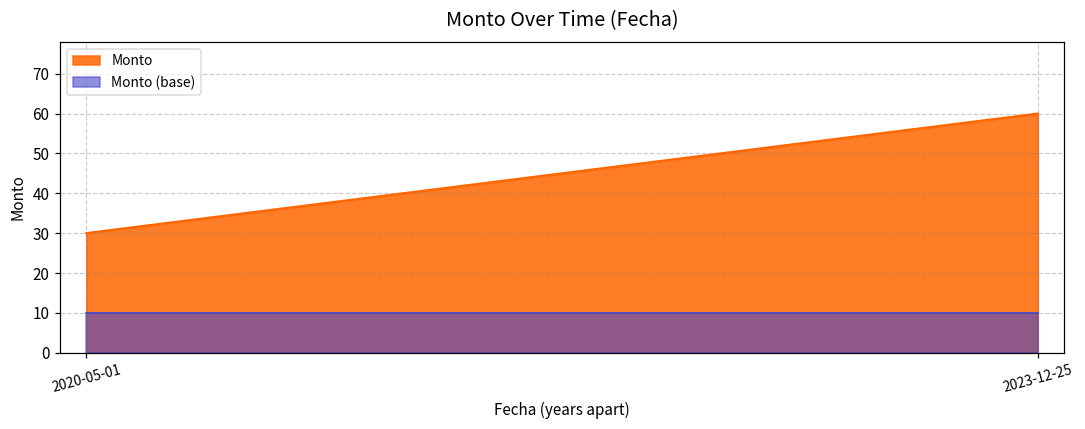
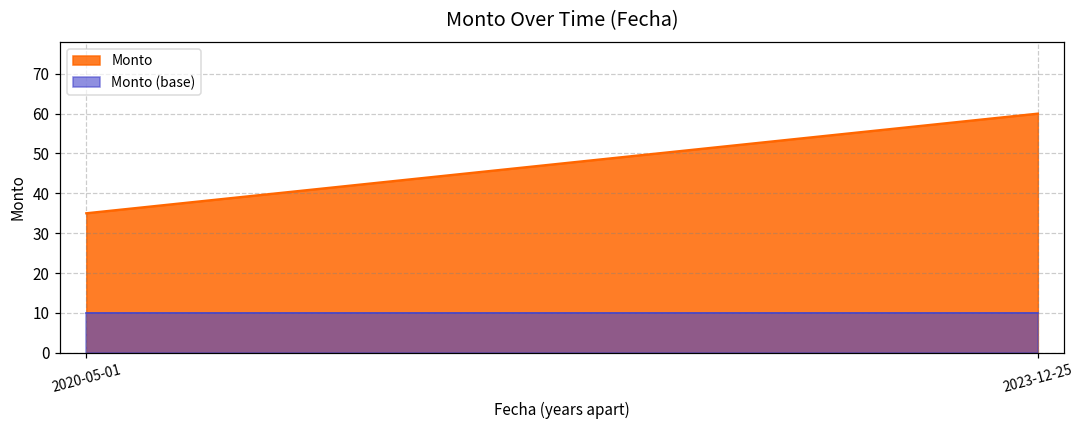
Monto, 2020-05-01: 30 -> 35
